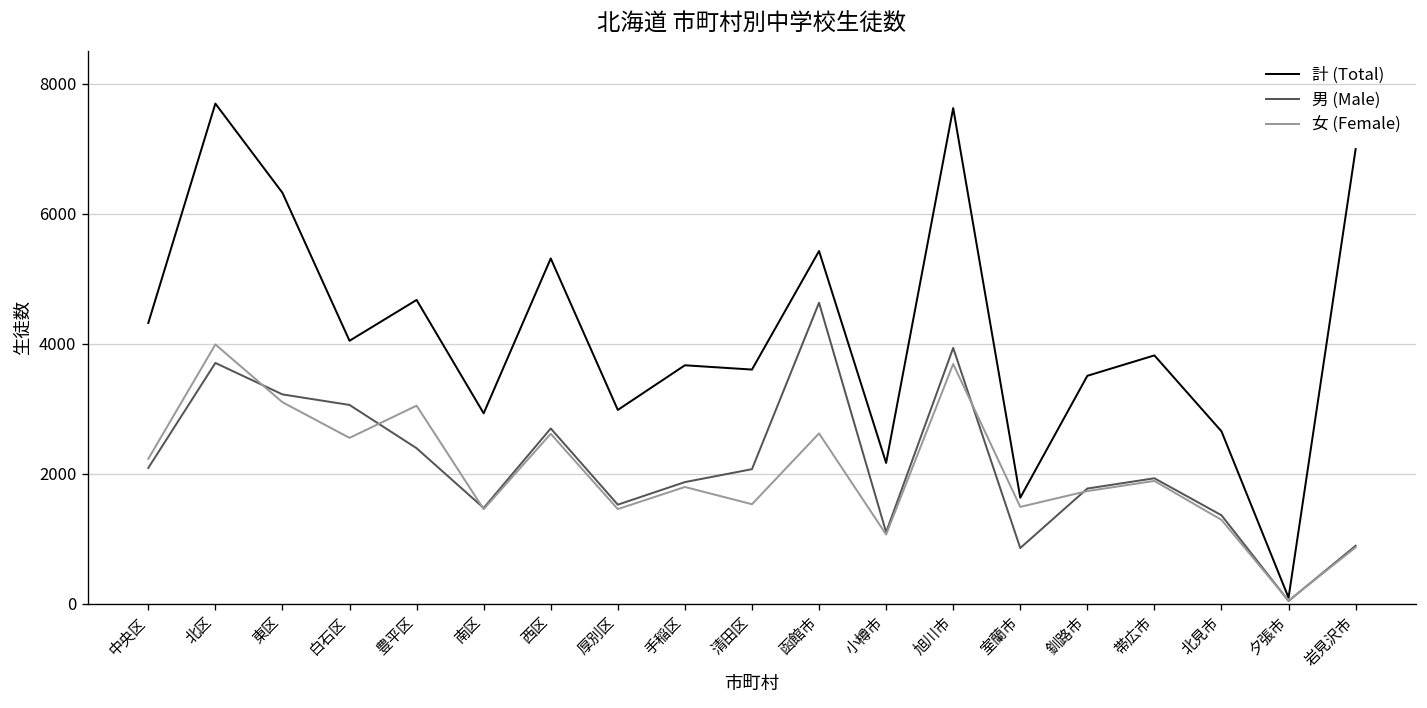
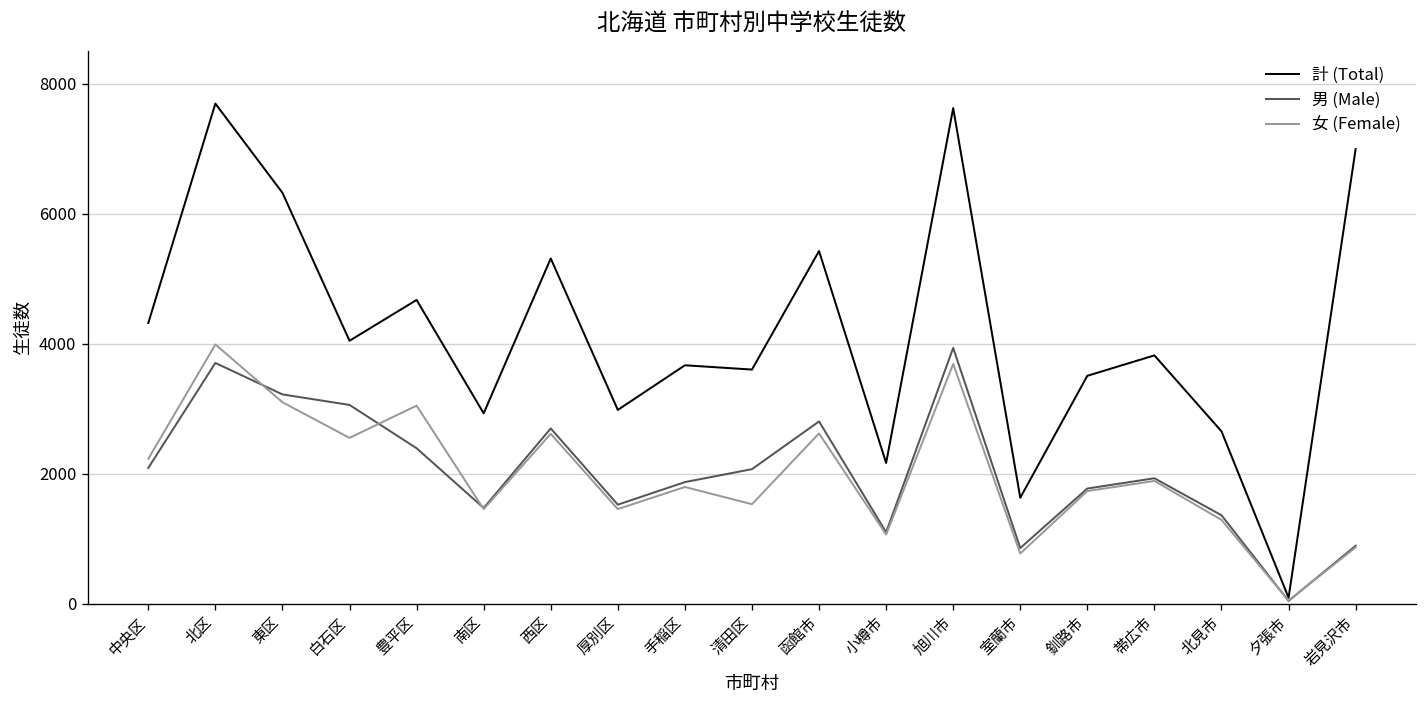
男 (Male), 函館市: 4600 -> 2800
女 (Female), 室蘭市: 1500 -> 800
